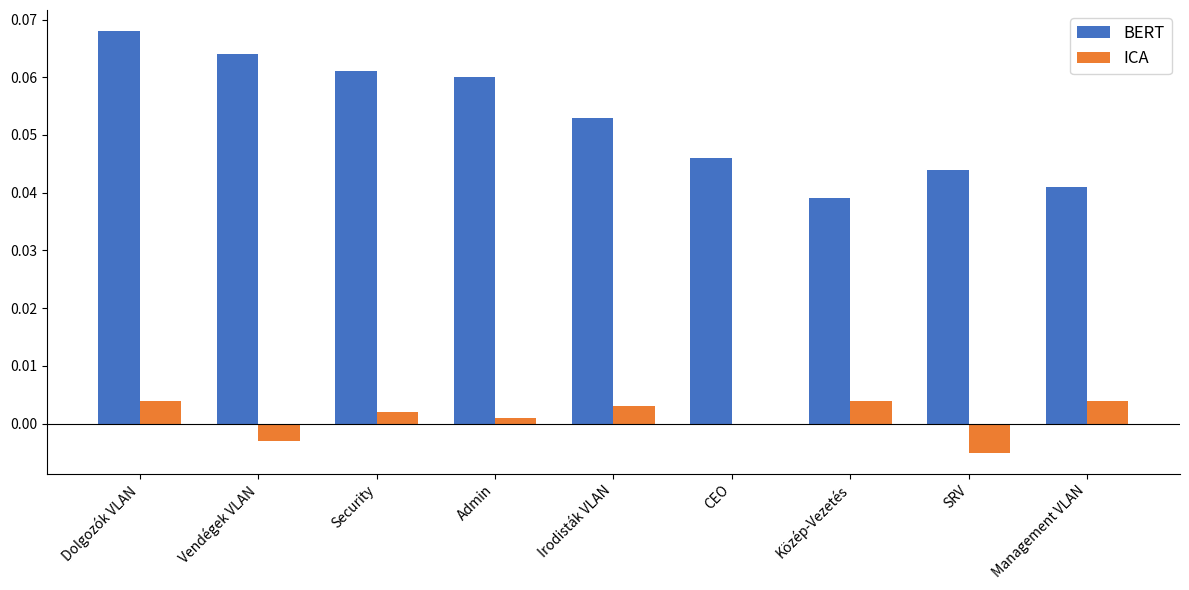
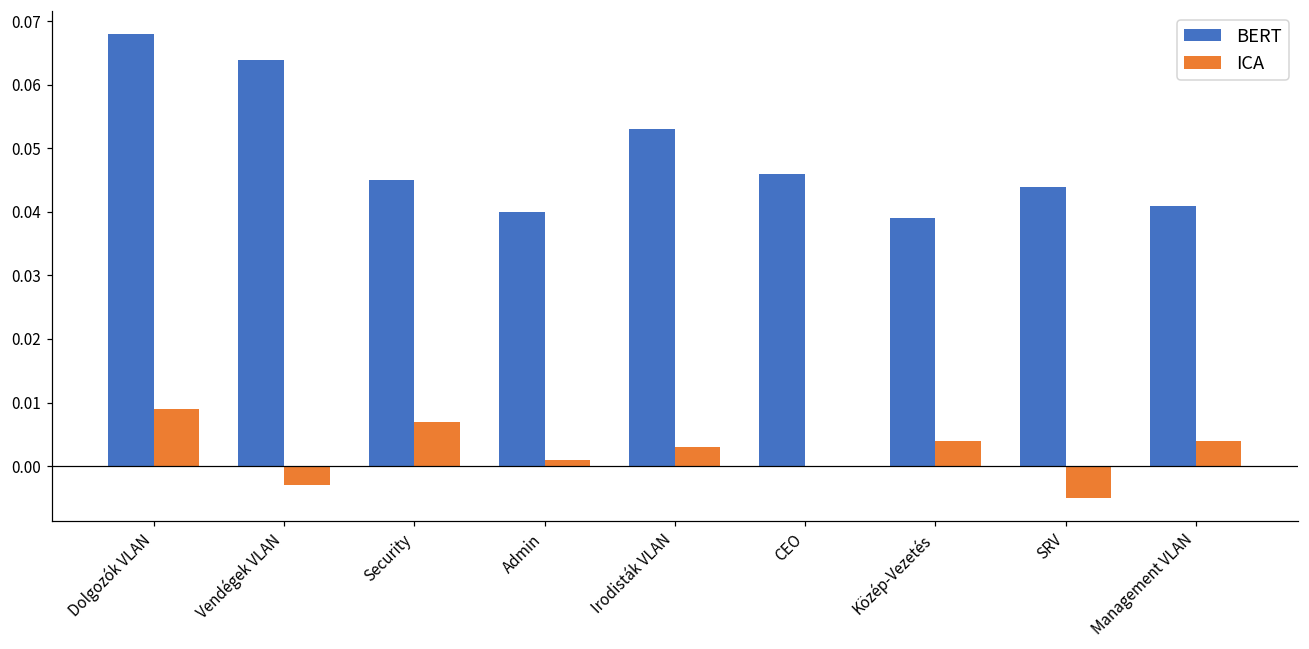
ICA, Dolgozók VLAN: 0.004 -> 0.009
BERT, Security: 0.061 -> 0.045
ICA, Security: 0.002 -> 0.007
BERT, Admin: 0.06 -> 0.04
